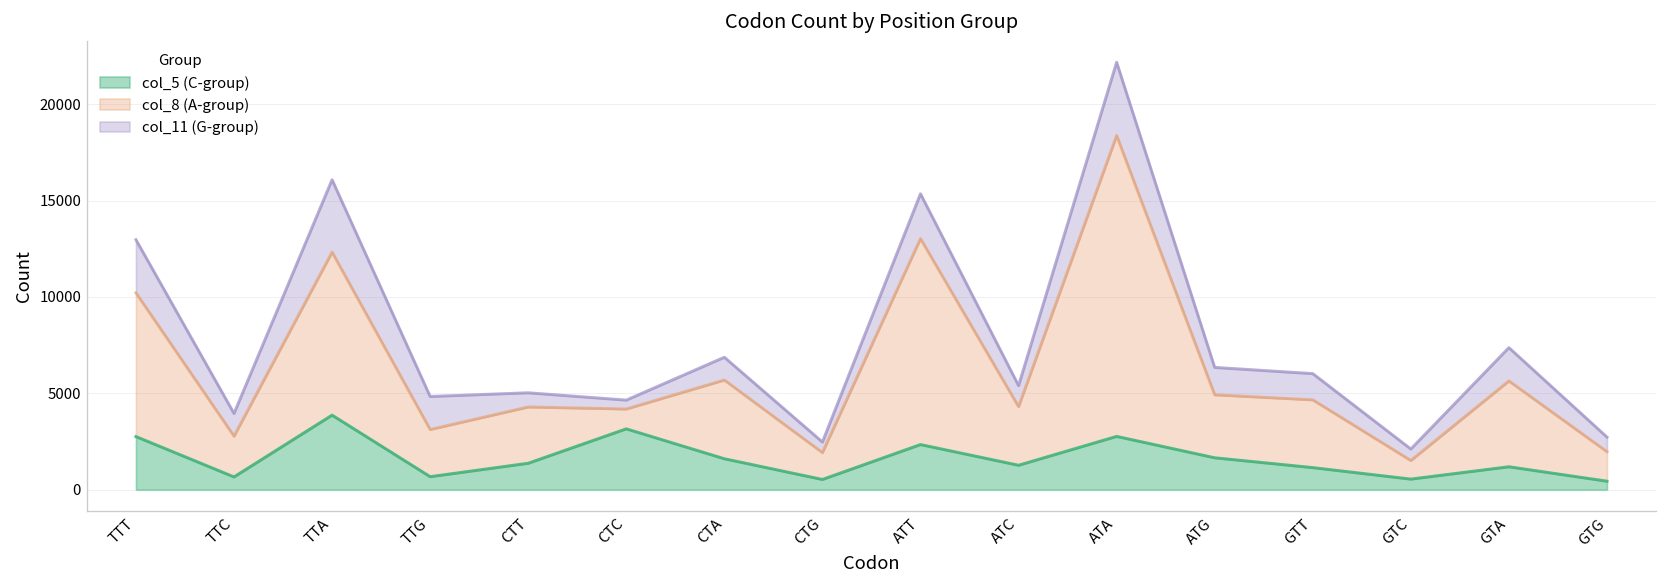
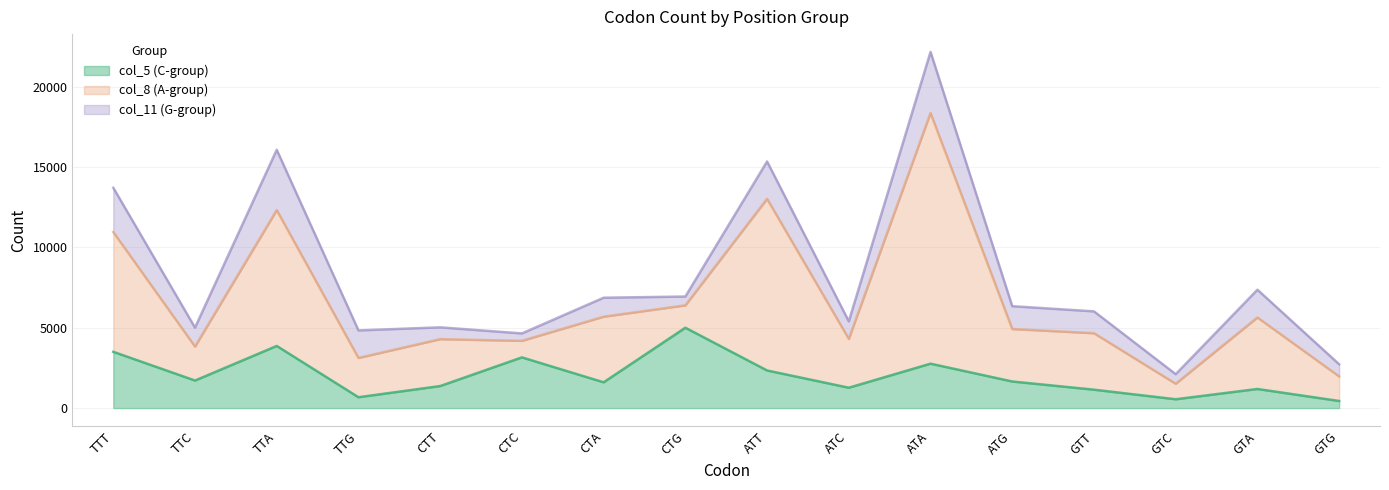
col_5 (C-group), TTT: 2800 -> 3500
col_5 (C-group), TTC: 700 -> 1700
col_5 (C-group), CTG: 500 -> 5000
